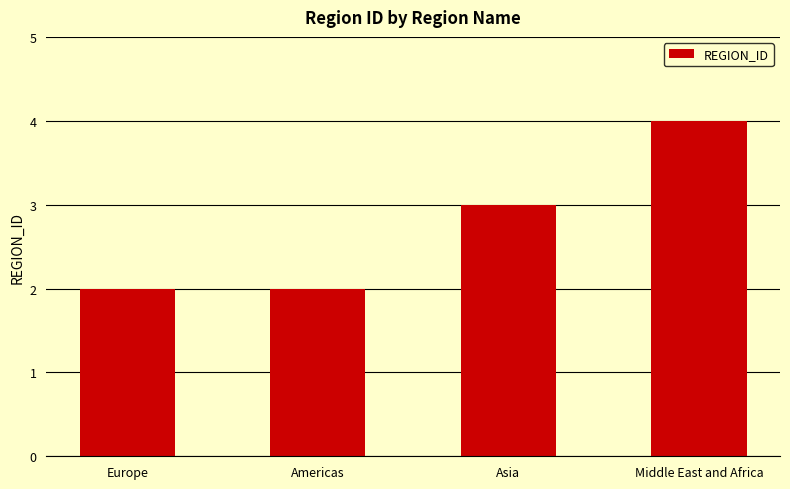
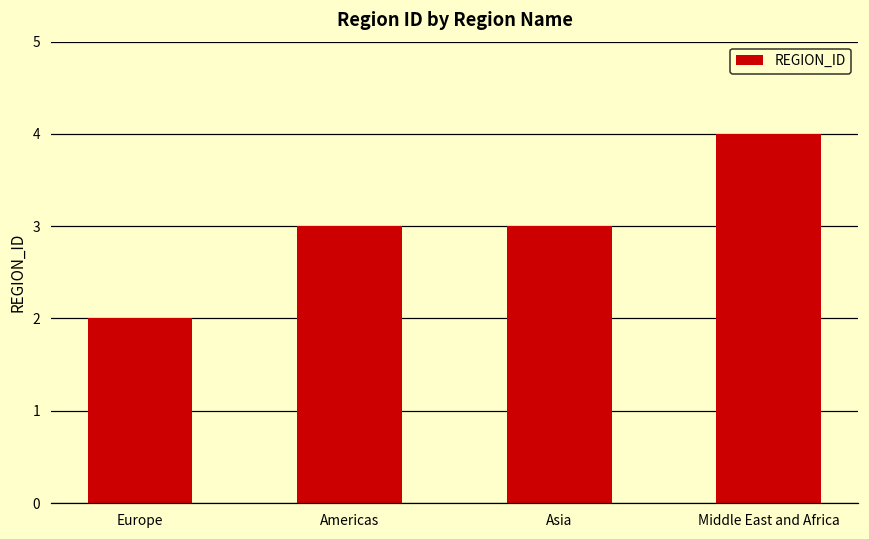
Americas: 2 -> 3
